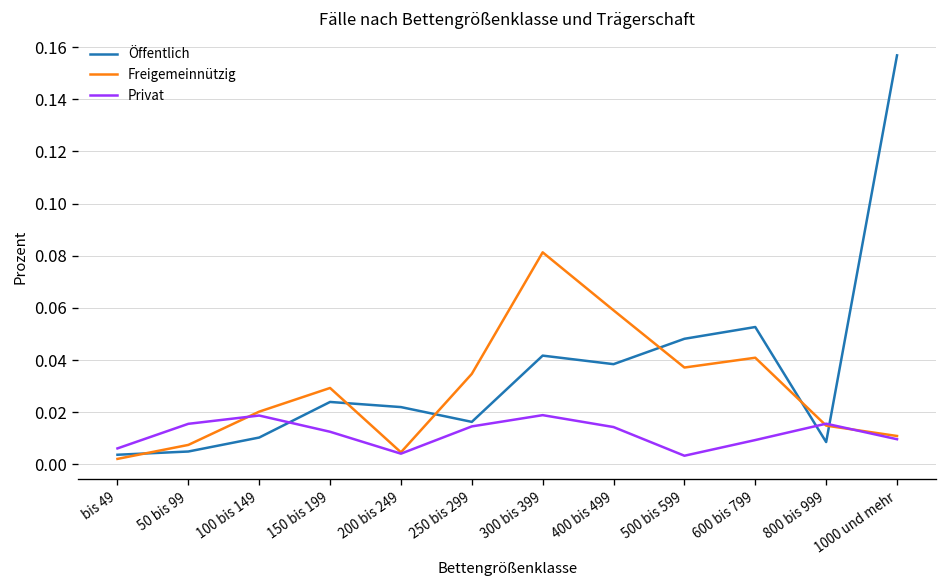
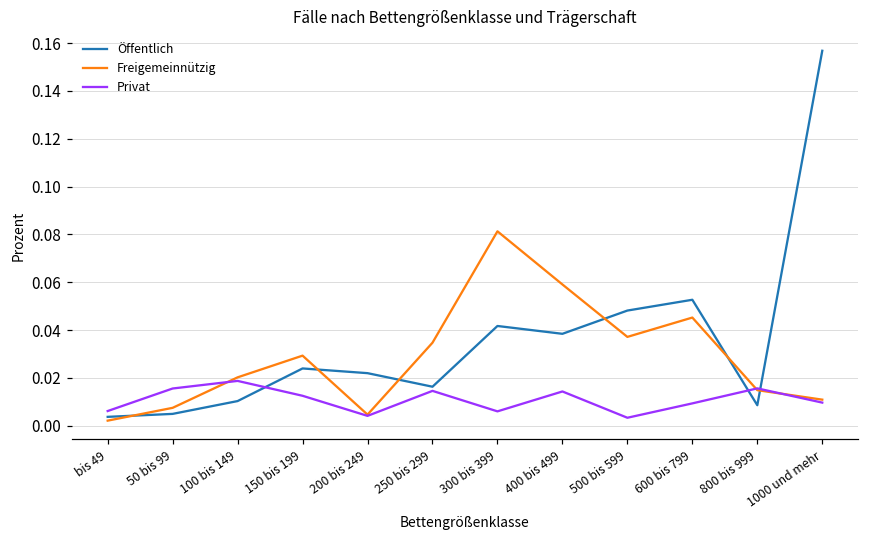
Privat, 300 bis 399: 0.019 -> 0.006
Freigemeinnützig, 600 bis 799: 0.041 -> 0.045
